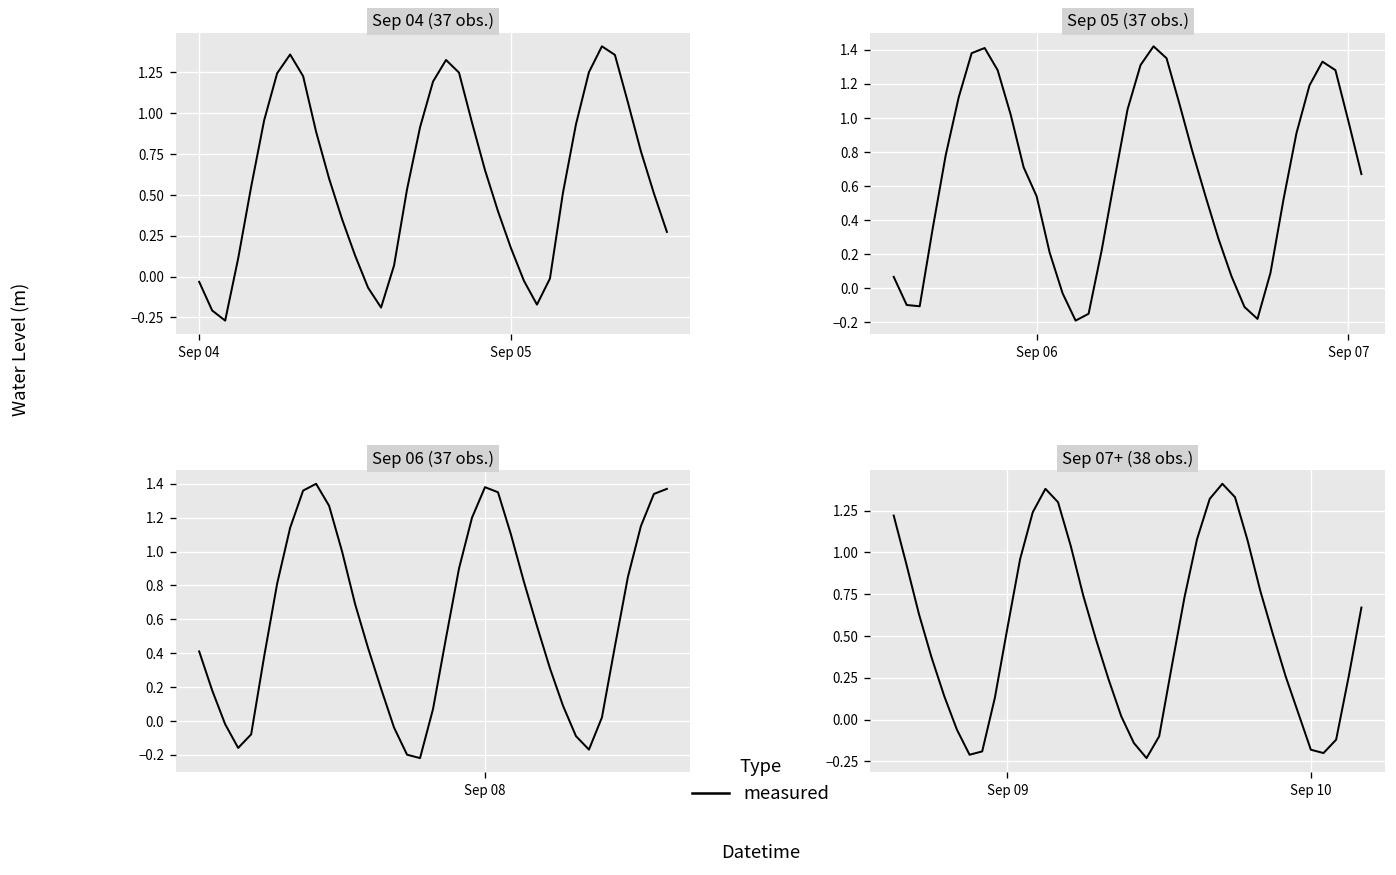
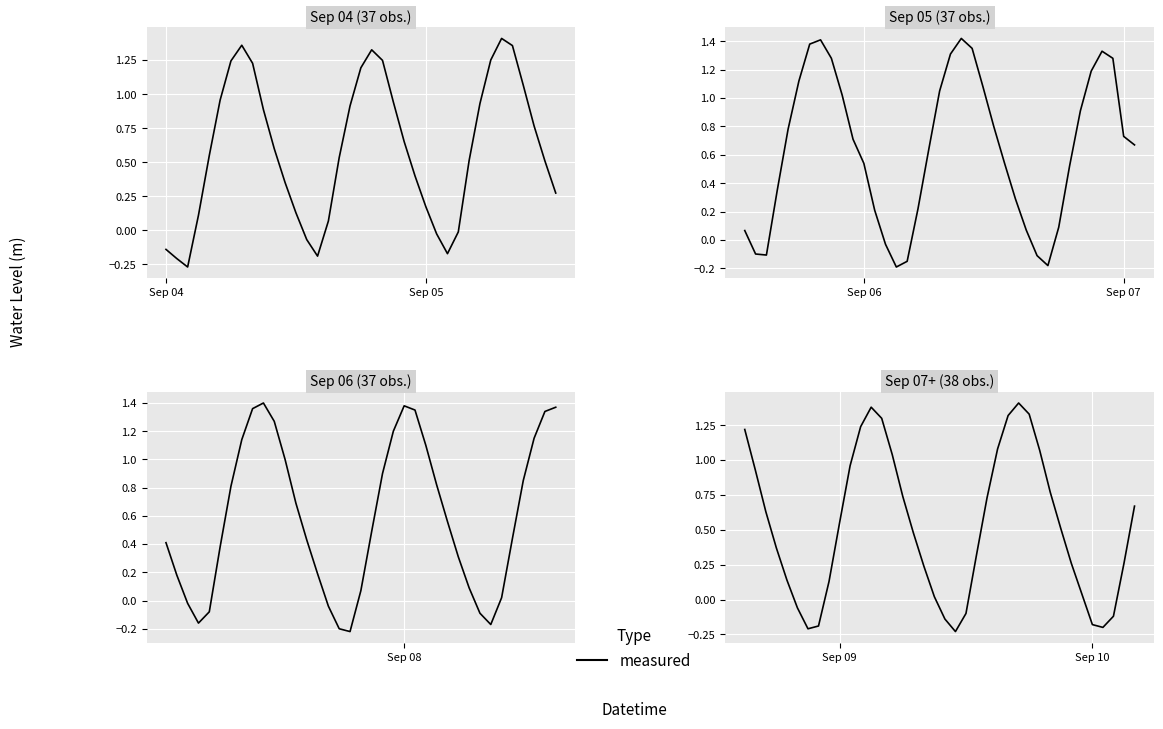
Sep 04 (37 obs.), Sep 04: -0.03 -> -0.14
Sep 05 (37 obs.), Sep 07: 0.98 -> 0.73
